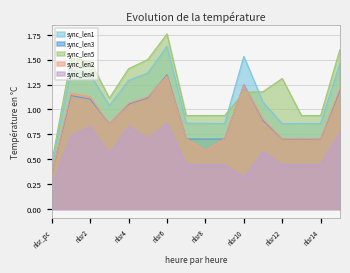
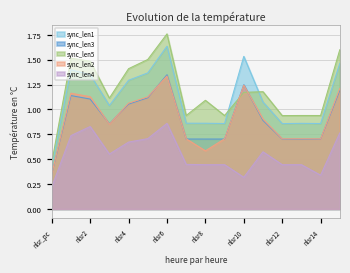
sync_len4, nlsr4: 0.8 -> 0.7
sync_len5, nlsr8: 0.9 -> 1.1
sync_len5, nlsr12: 1.3 -> 0.9
sync_len4, nlsr14: 0.4 -> 0.3
